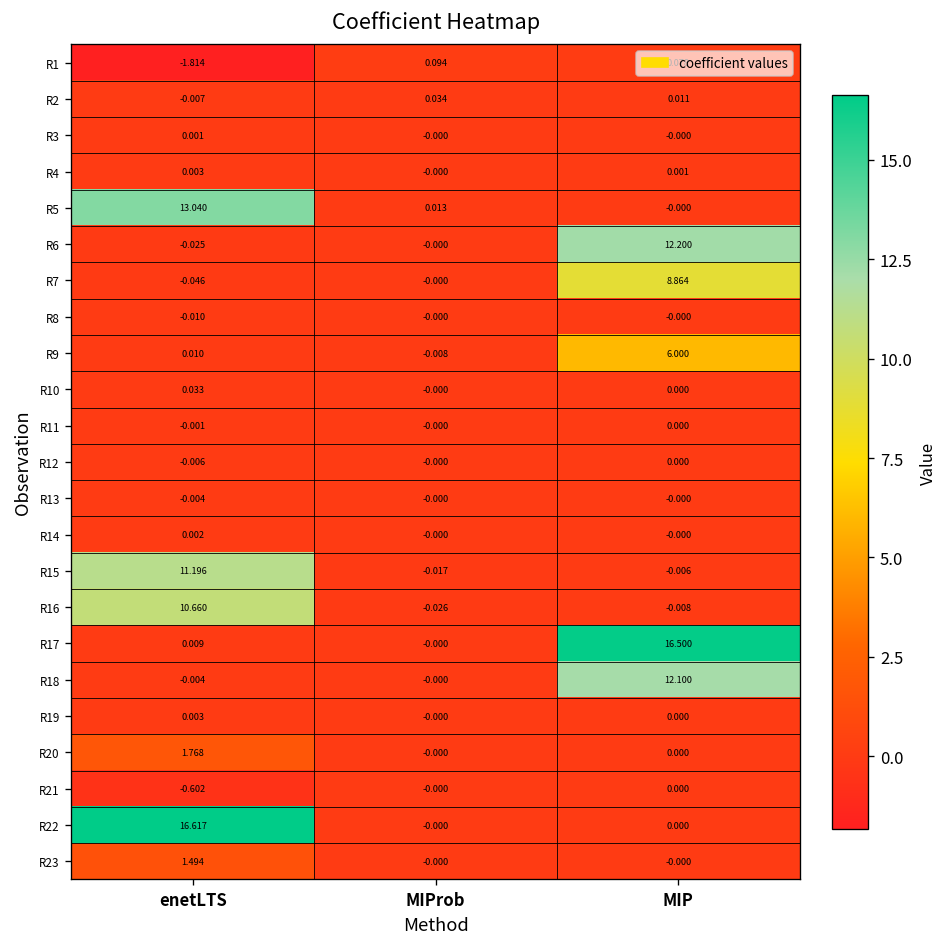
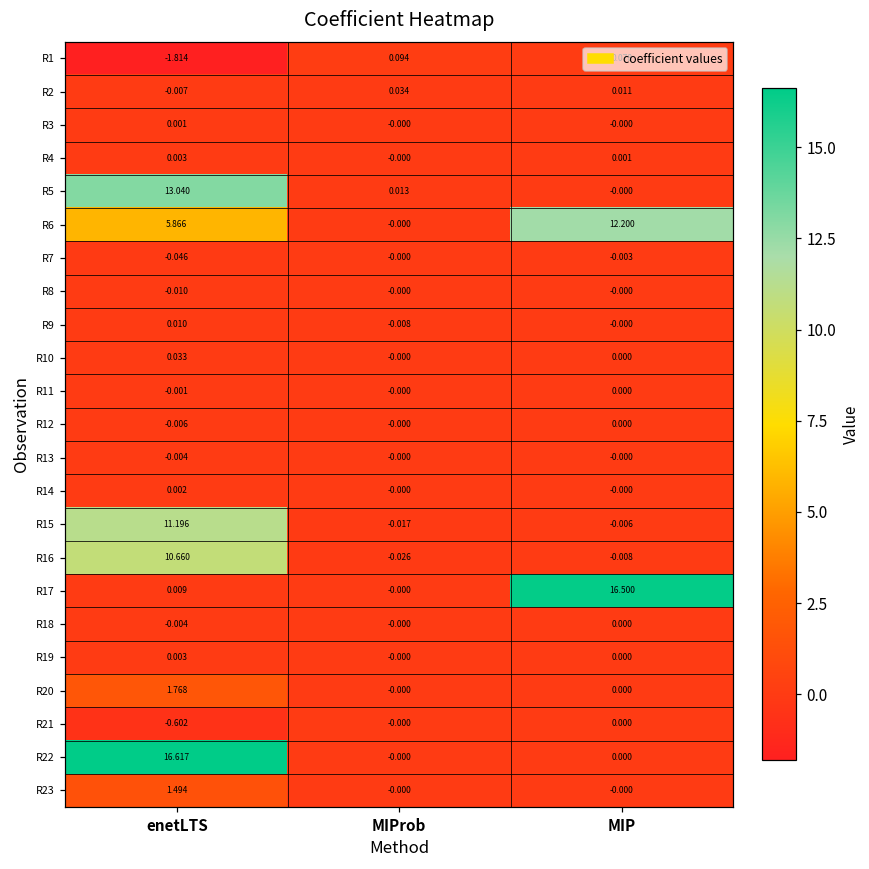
R6, enetLTS: -0.025 -> 5.866
R7, MIP: 8.864 -> -0.003
R9, MIP: 6.000 -> -0.000
R18, MIP: 12.100 -> 0.000
